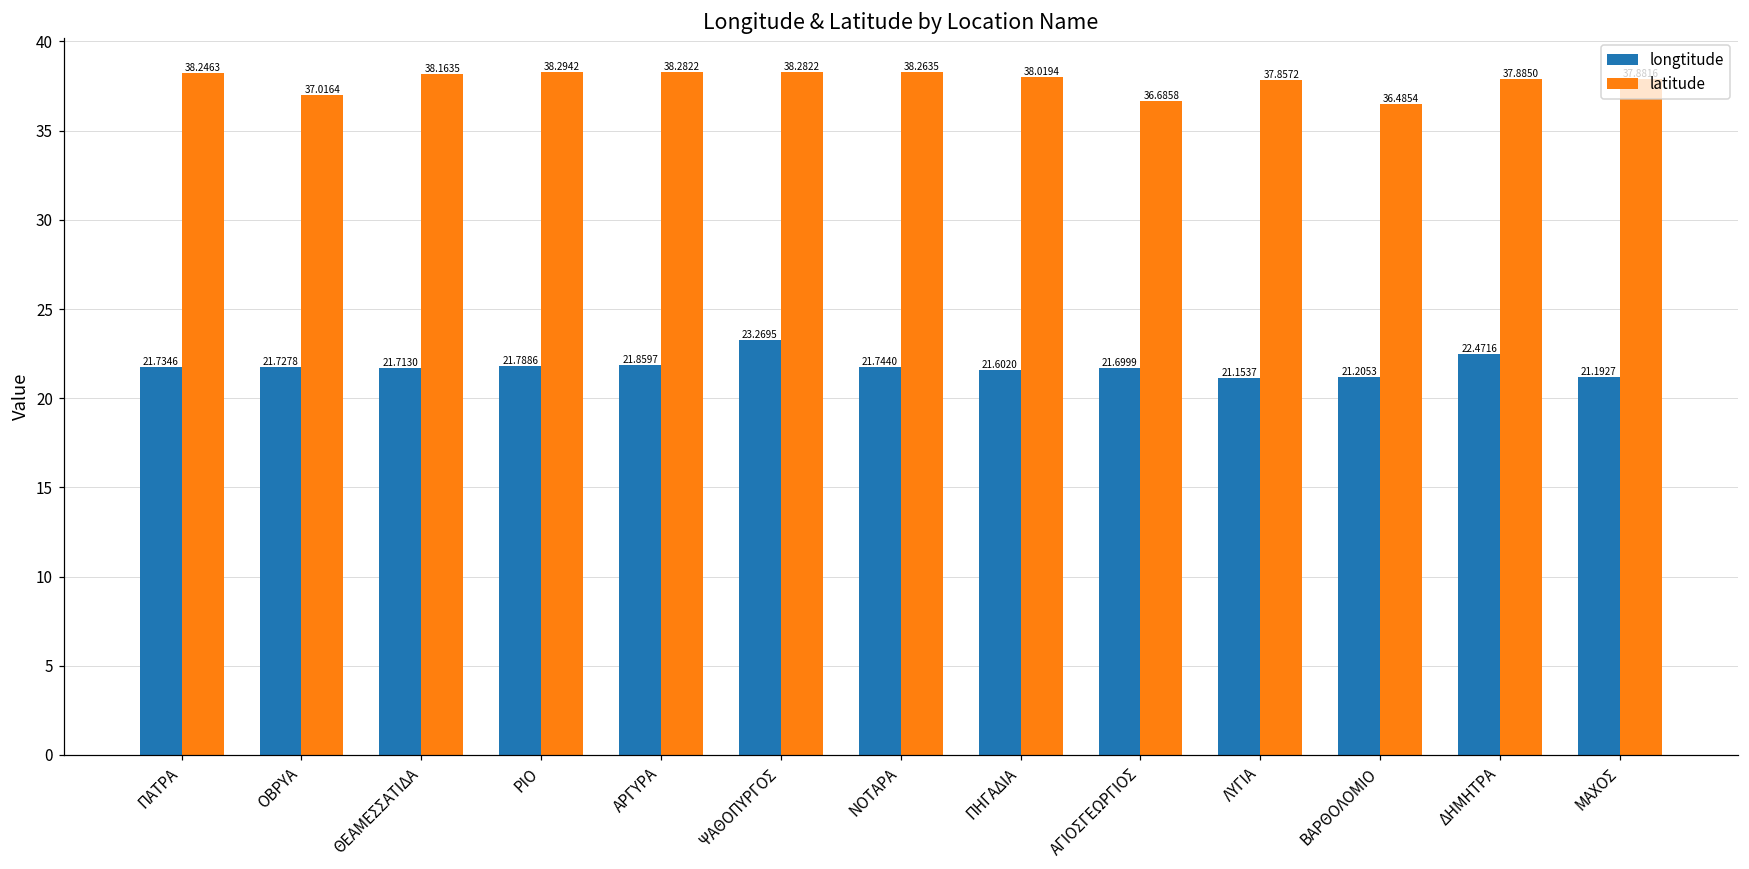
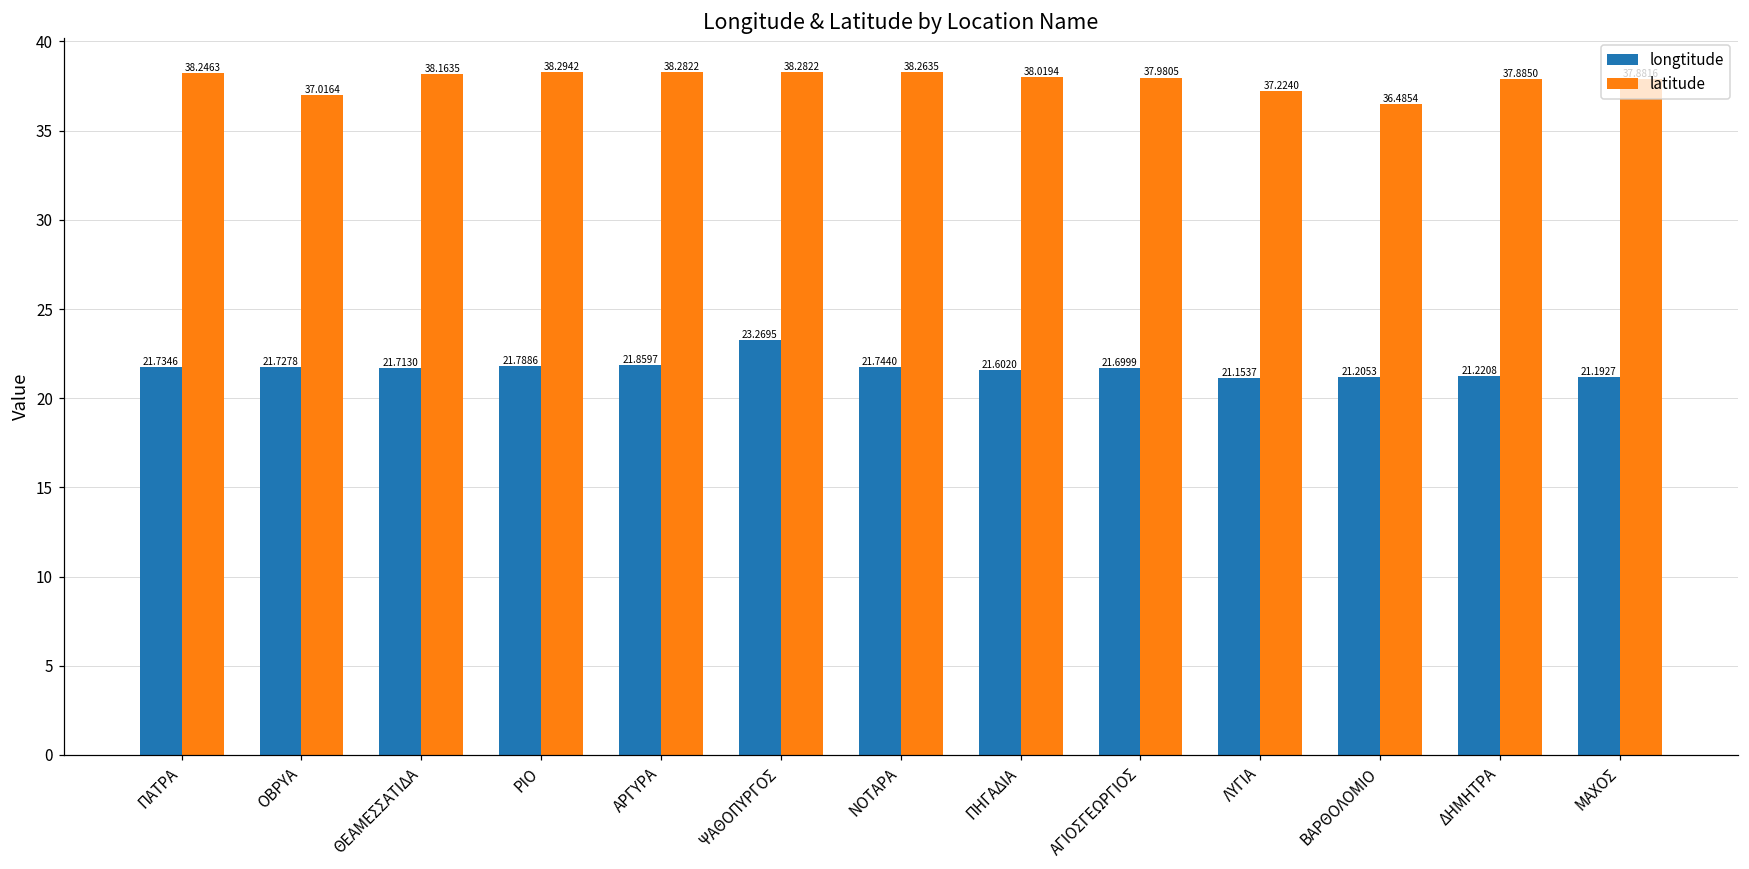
latitude, ΑΓΙΟΣΓΕΩΡΓΙΟΣ: 36.6858 -> 37.9805
latitude, ΛΥΓΙΑ: 37.8572 -> 37.2240
longtitude, ΔΗΜΗΤΡΑ: 22.4716 -> 21.2208
